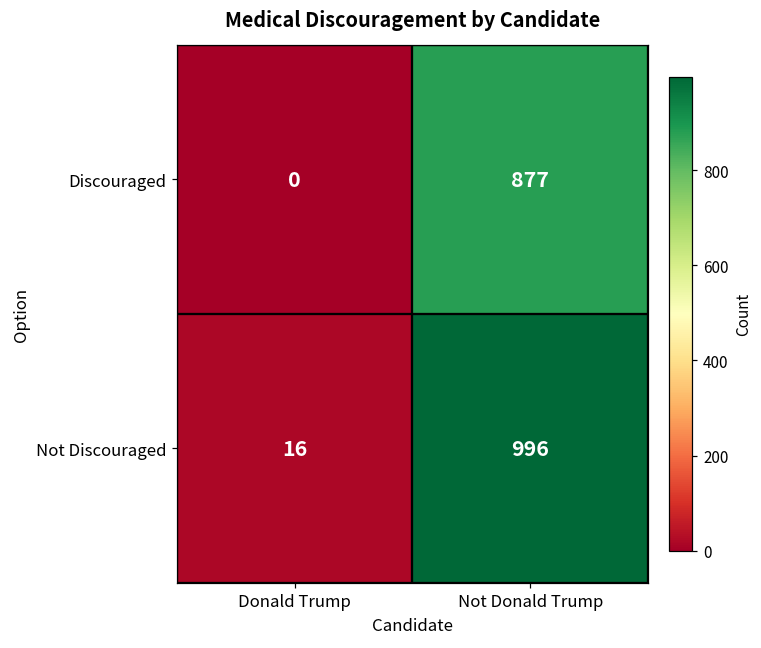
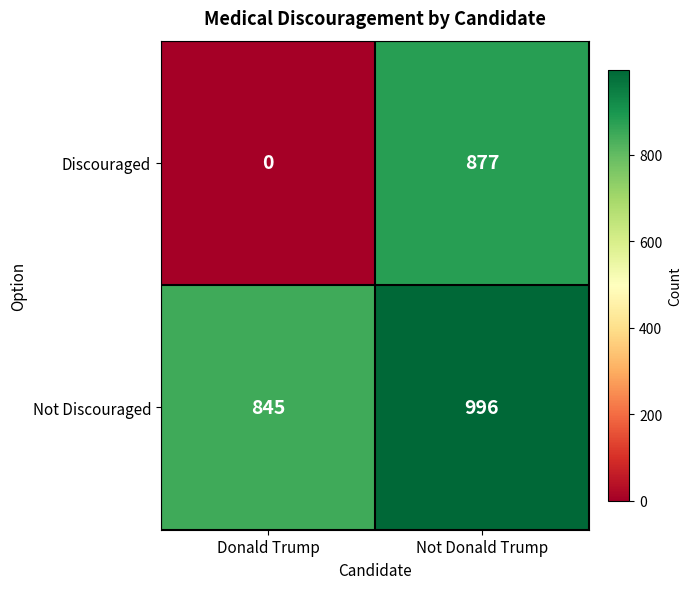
Not Discouraged, Donald Trump: 16 -> 845
